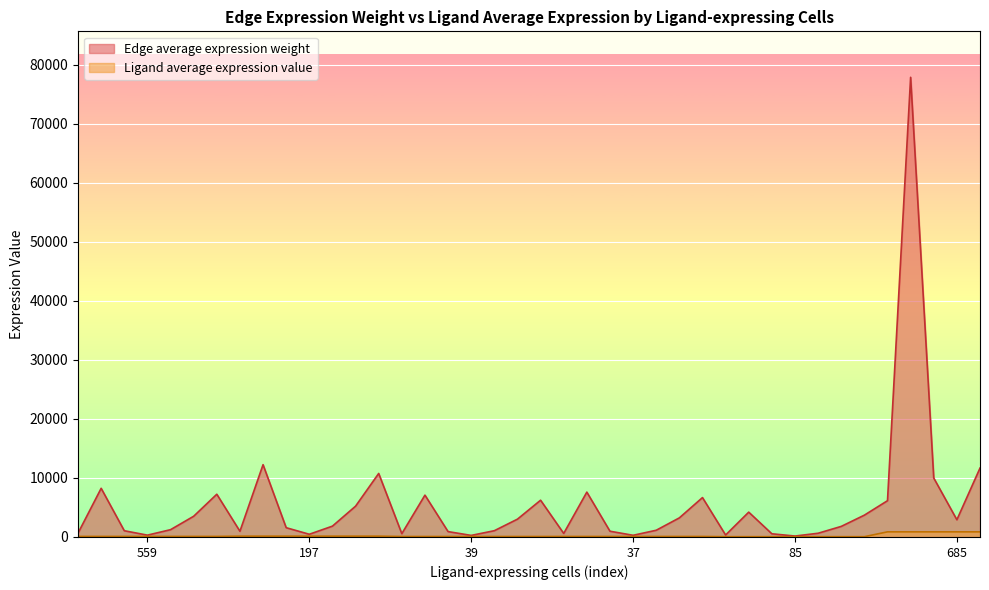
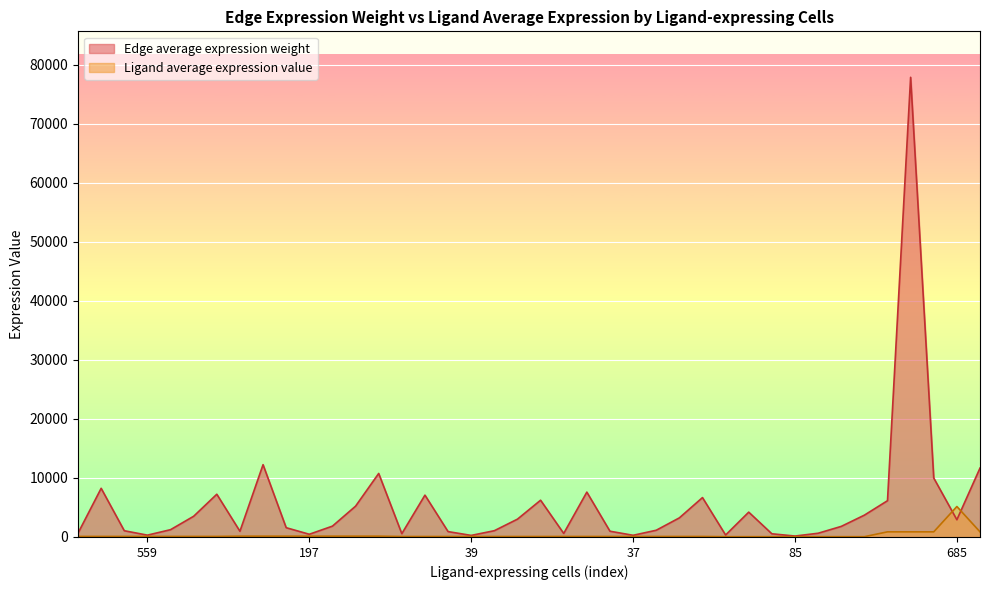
Ligand average expression value, 685: 1000 -> 5000
